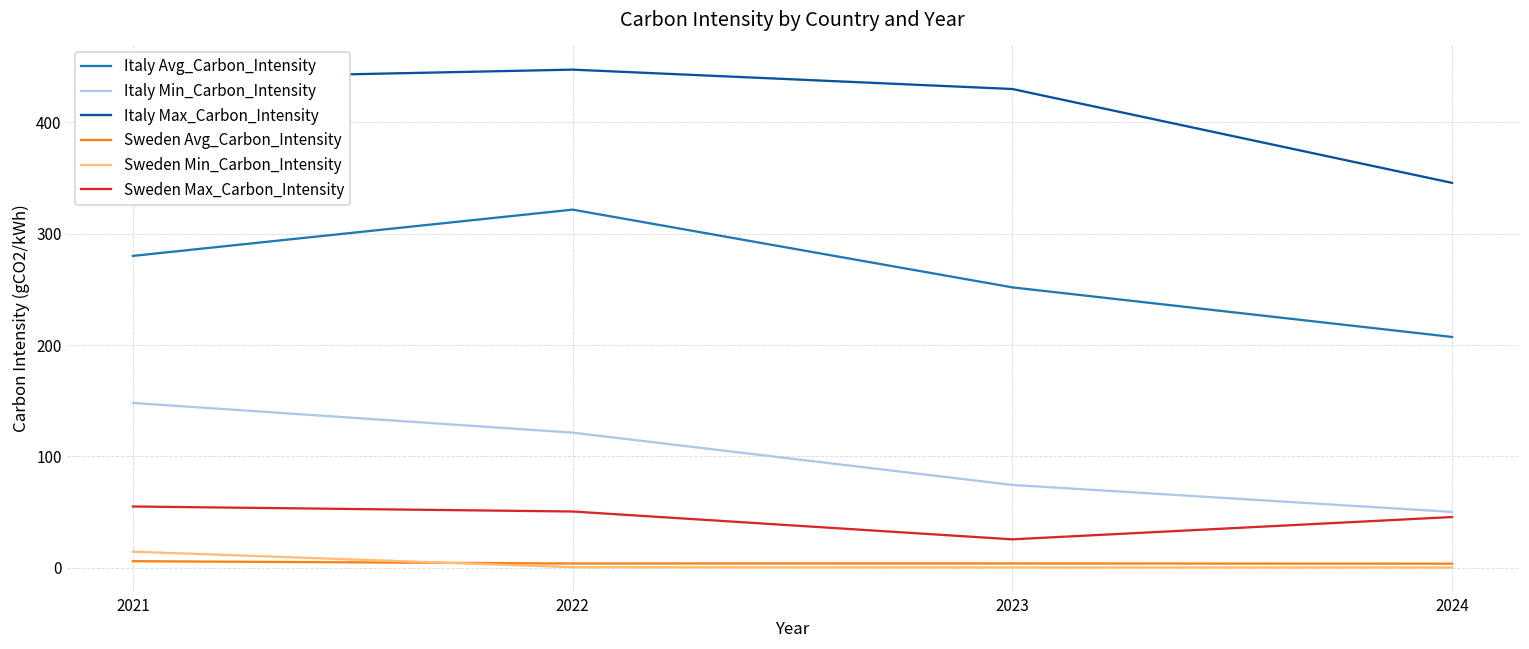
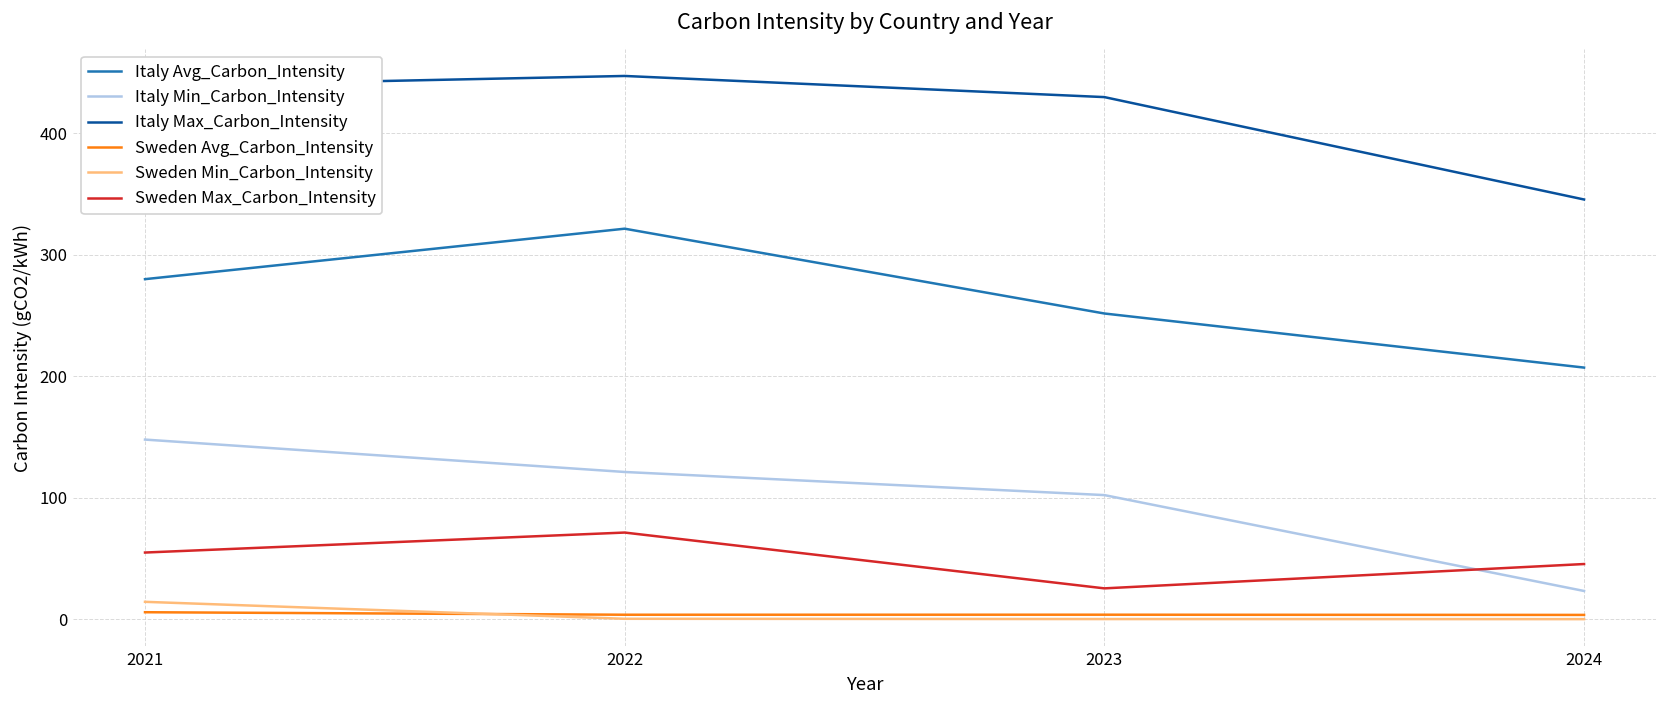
Sweden Max_Carbon_Intensity, 2022: 51 -> 72
Italy Min_Carbon_Intensity, 2023: 74 -> 102
Italy Min_Carbon_Intensity, 2024: 50 -> 23
